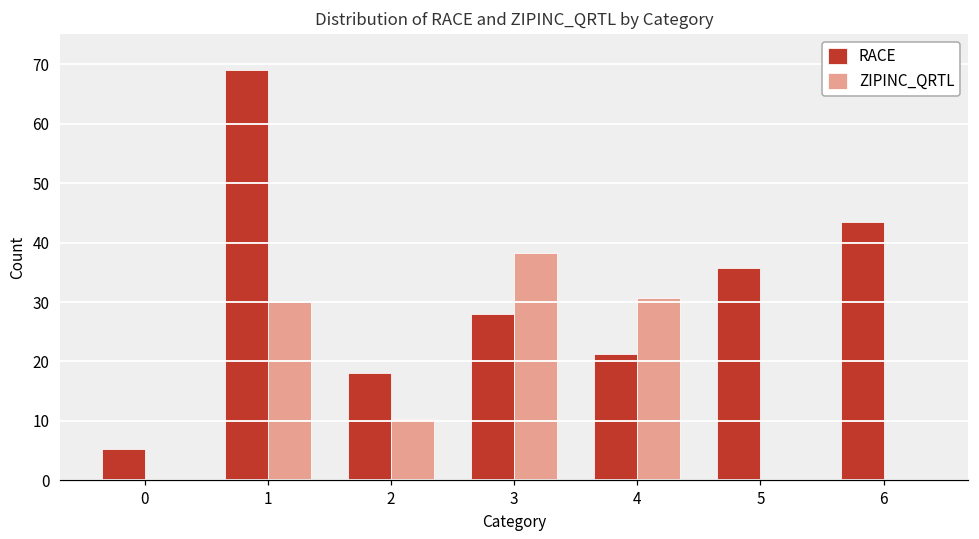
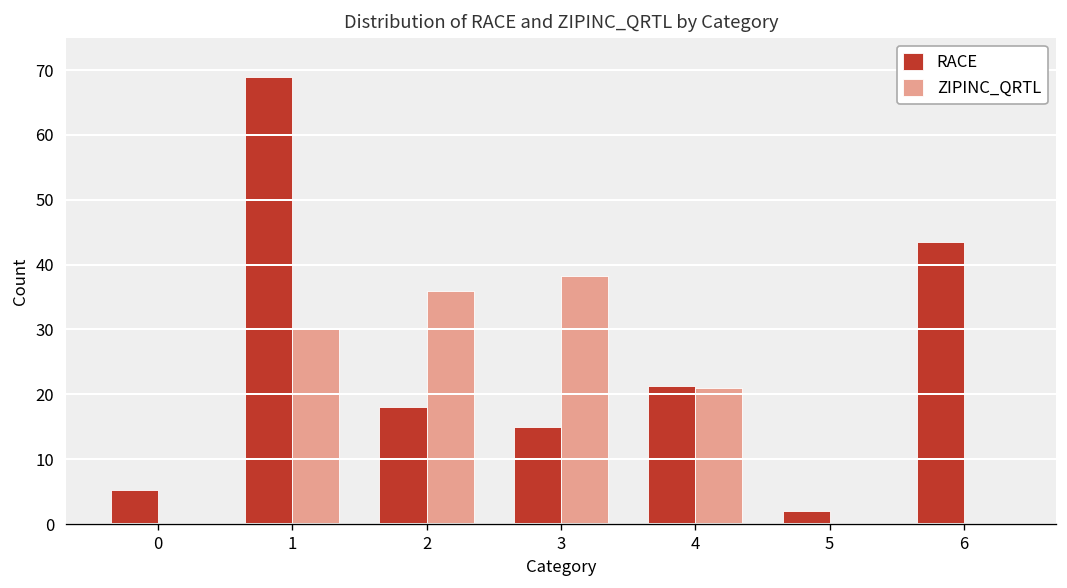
ZIPINC_QRTL, 2: 10 -> 36
RACE, 3: 28 -> 15
ZIPINC_QRTL, 4: 31 -> 21
RACE, 5: 36 -> 2
